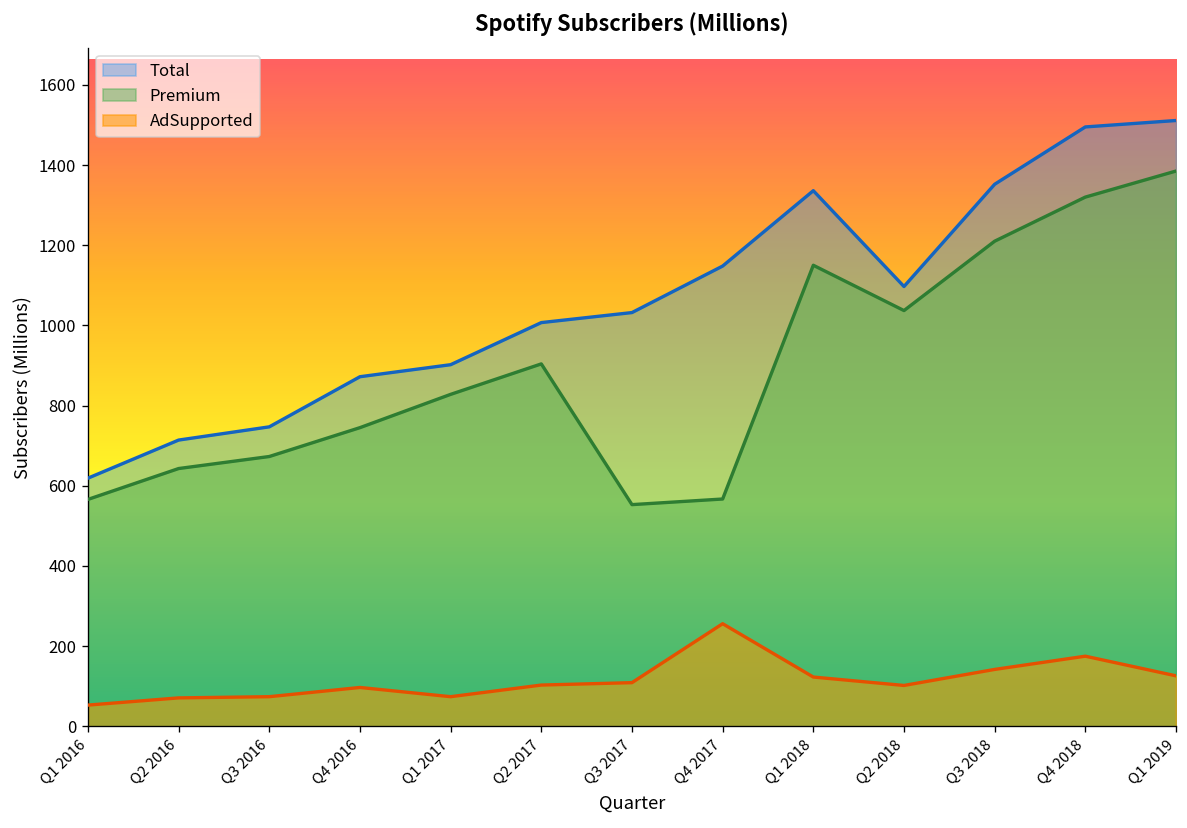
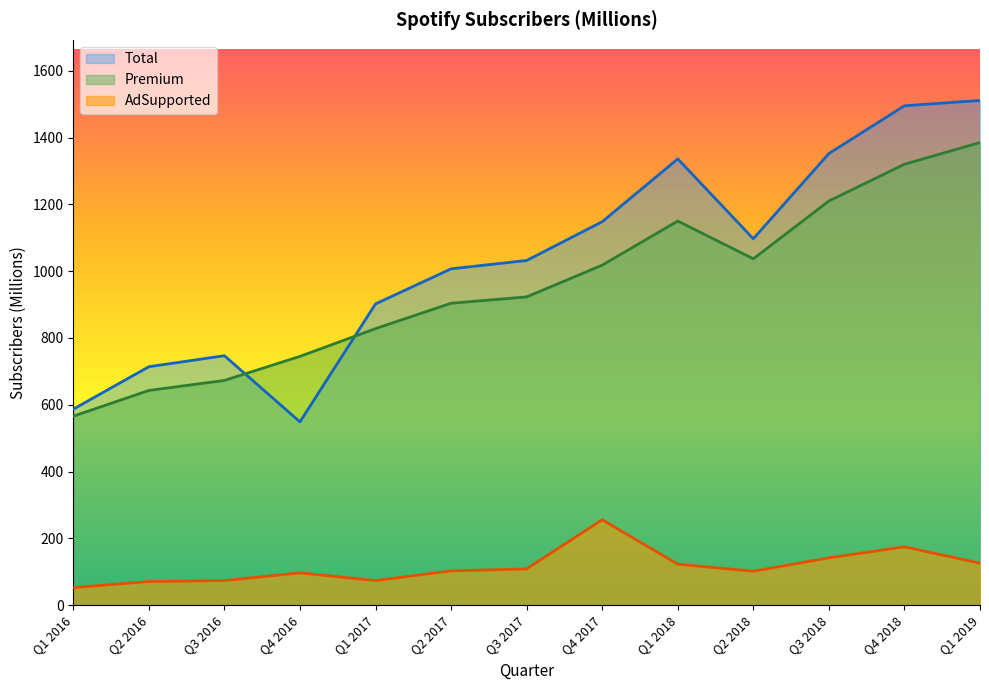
Total, Q1 2016: 620 -> 590
Total, Q4 2016: 870 -> 550
Premium, Q3 2017: 550 -> 920
Premium, Q4 2017: 570 -> 1020
